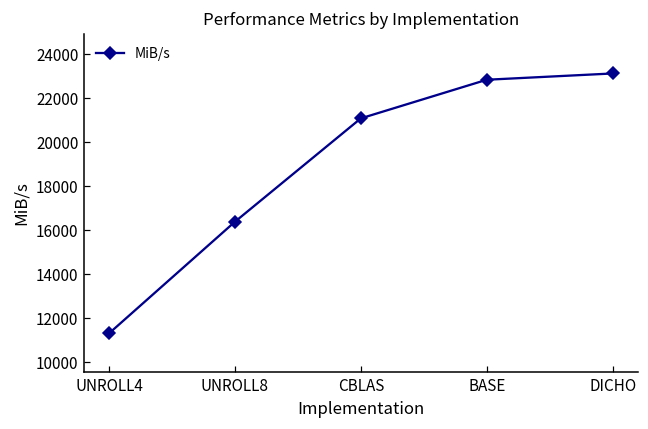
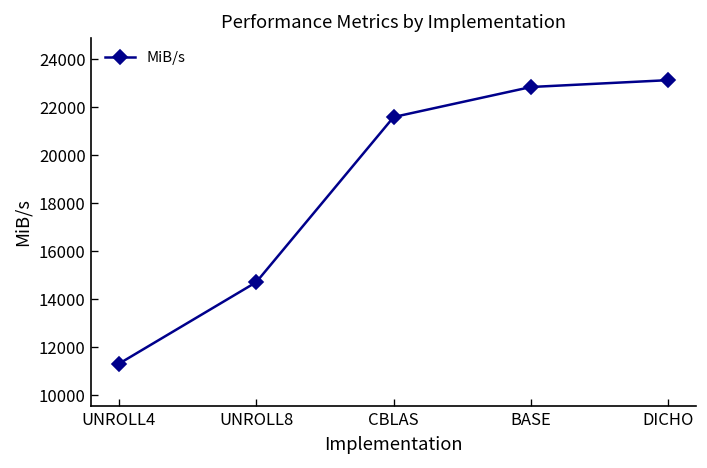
UNROLL8: 16400 -> 14700
CBLAS: 21100 -> 21600
